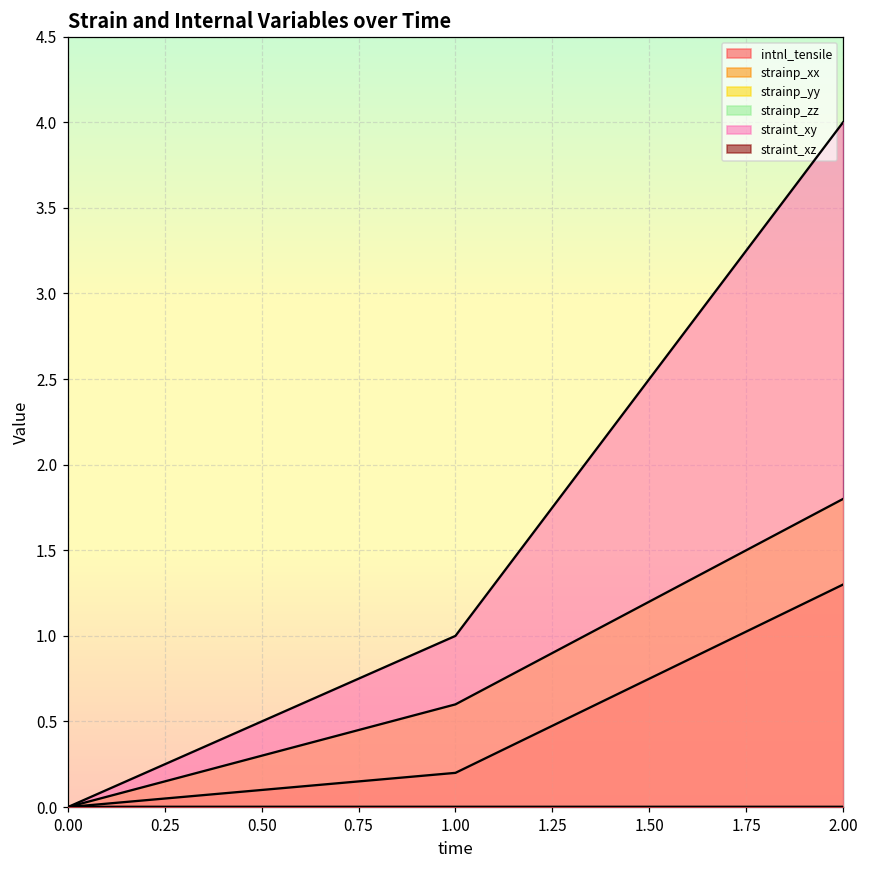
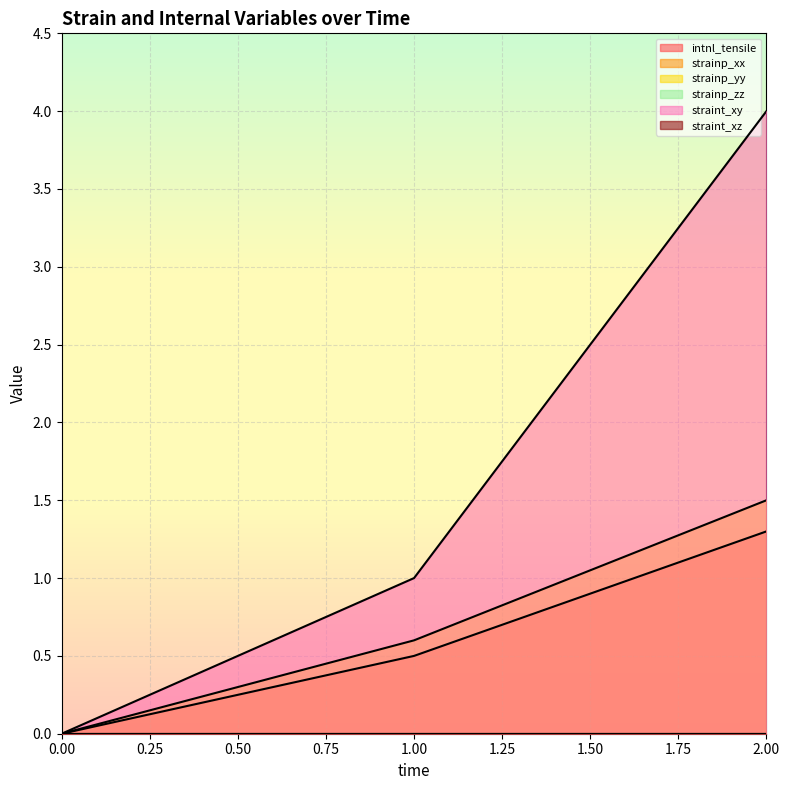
intnl_tensile, 1.00: 0.2 -> 0.5
strainp_yy, 2.00: 1.8 -> 1.5
